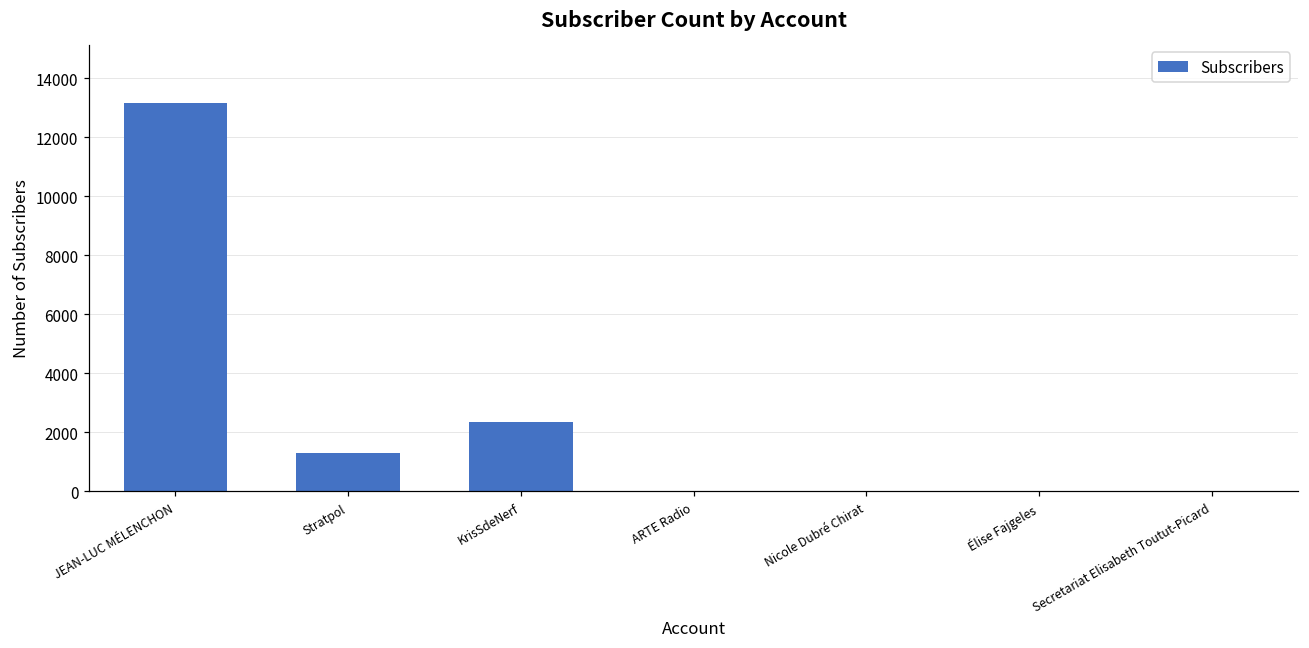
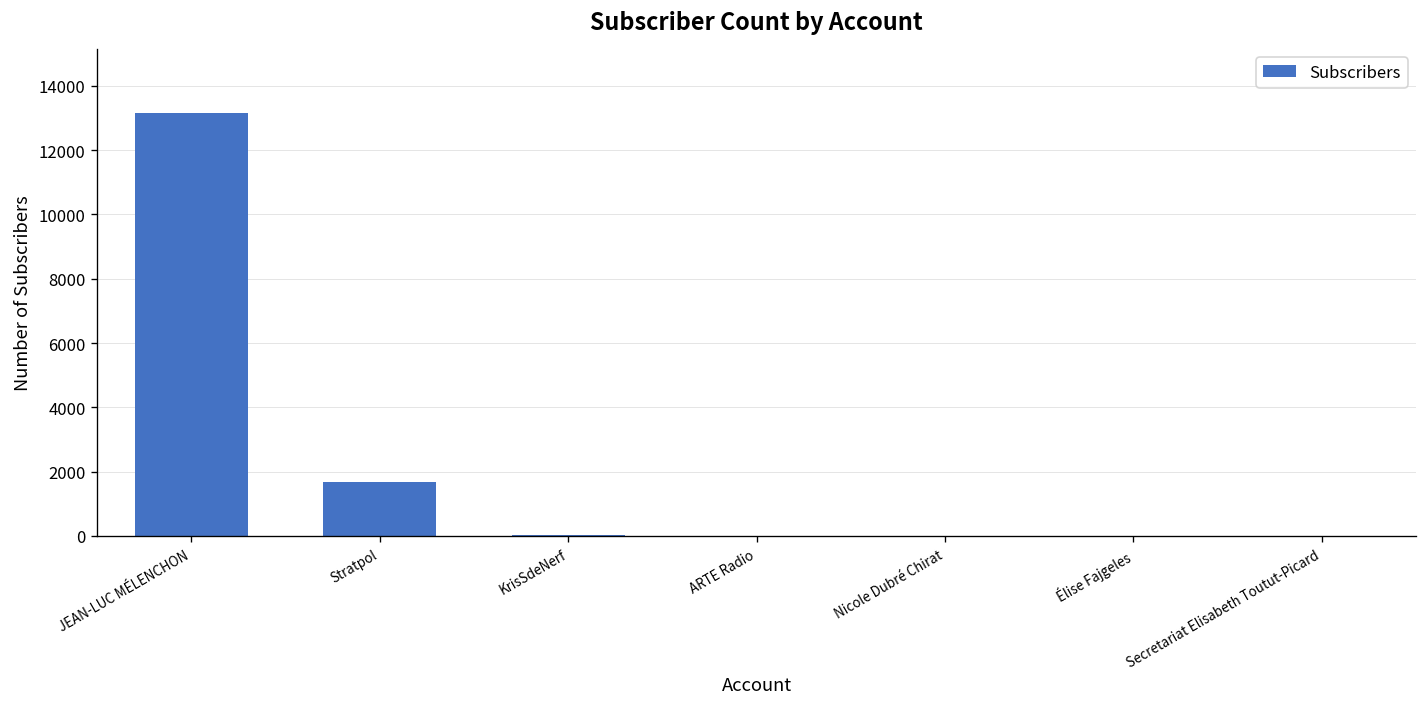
Stratpol: 1300 -> 1700
KrisSdeNerf: 2300 -> 0
